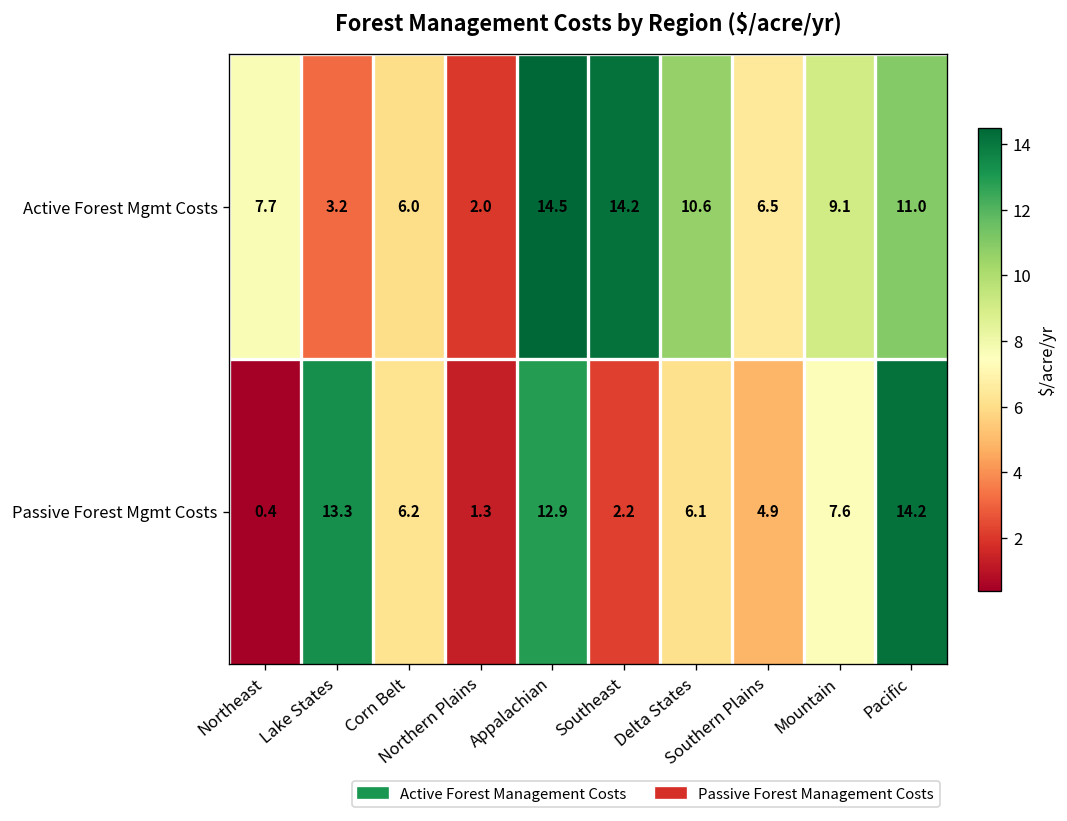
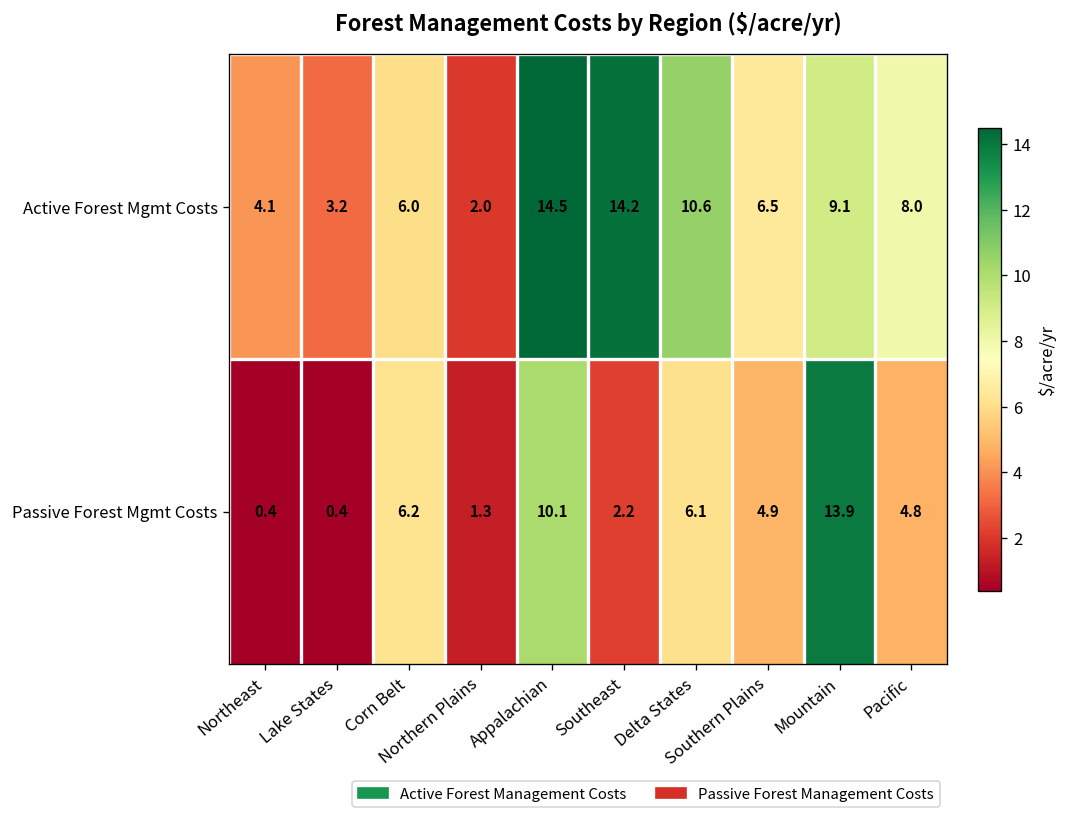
Active Forest Mgmt Costs, Northeast: 7.7 -> 4.1
Active Forest Mgmt Costs, Pacific: 11.0 -> 8.0
Passive Forest Mgmt Costs, Lake States: 13.3 -> 0.4
Passive Forest Mgmt Costs, Appalachian: 12.9 -> 10.1
Passive Forest Mgmt Costs, Mountain: 7.6 -> 13.9
Passive Forest Mgmt Costs, Pacific: 14.2 -> 4.8
